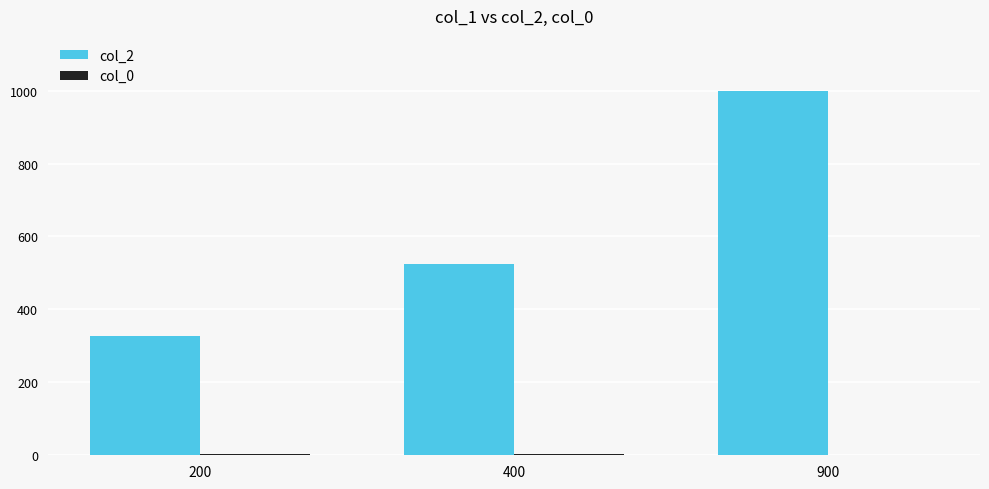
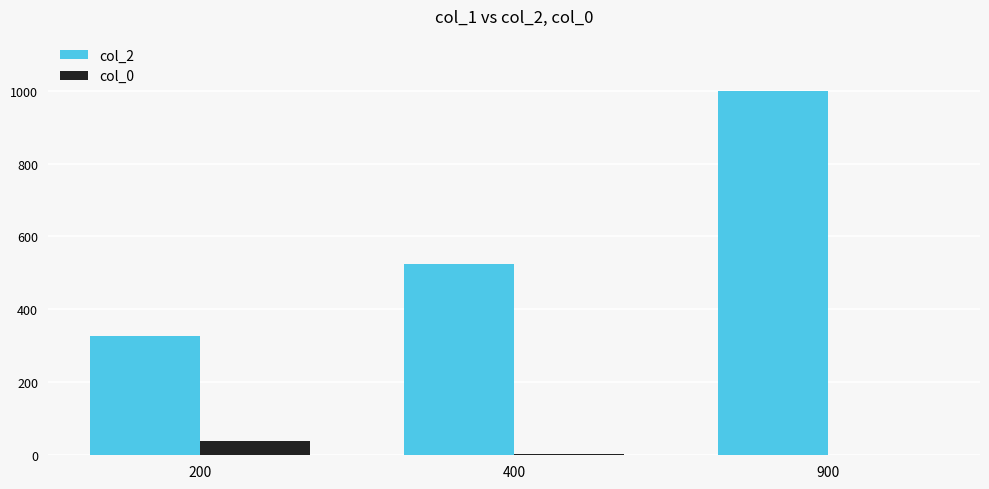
col_0, 200: 0 -> 40
